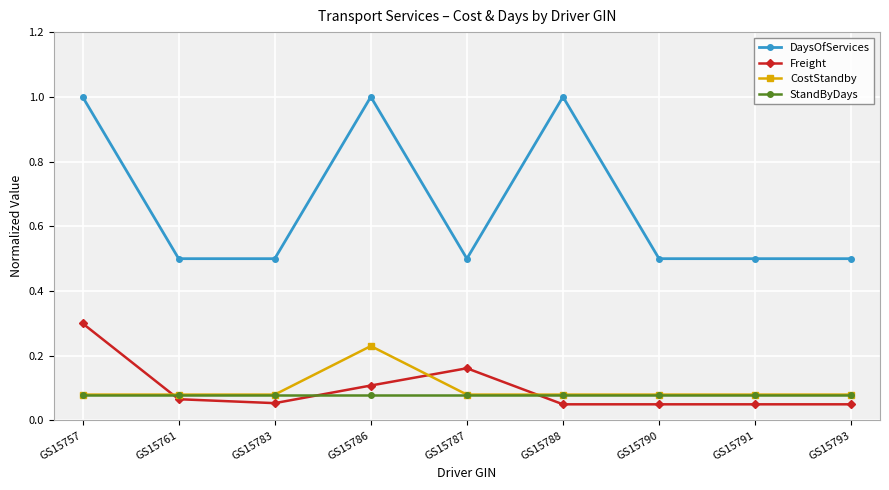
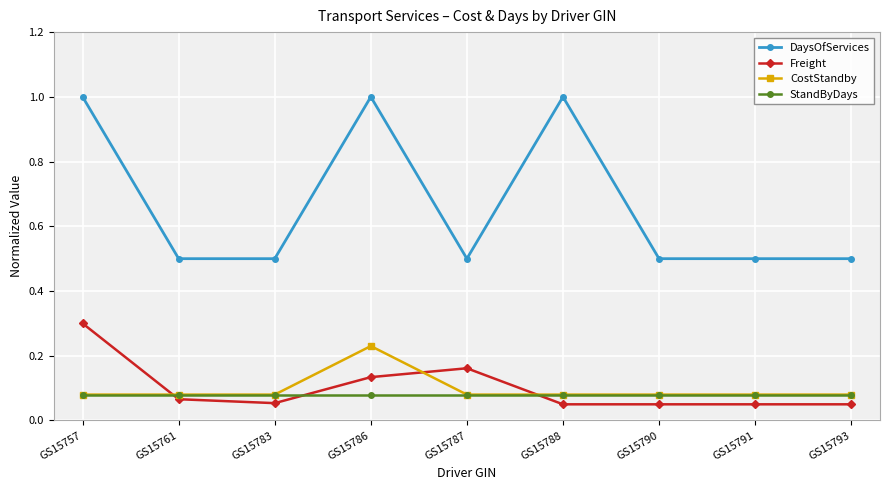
Freight, GS15786: 0.11 -> 0.13
